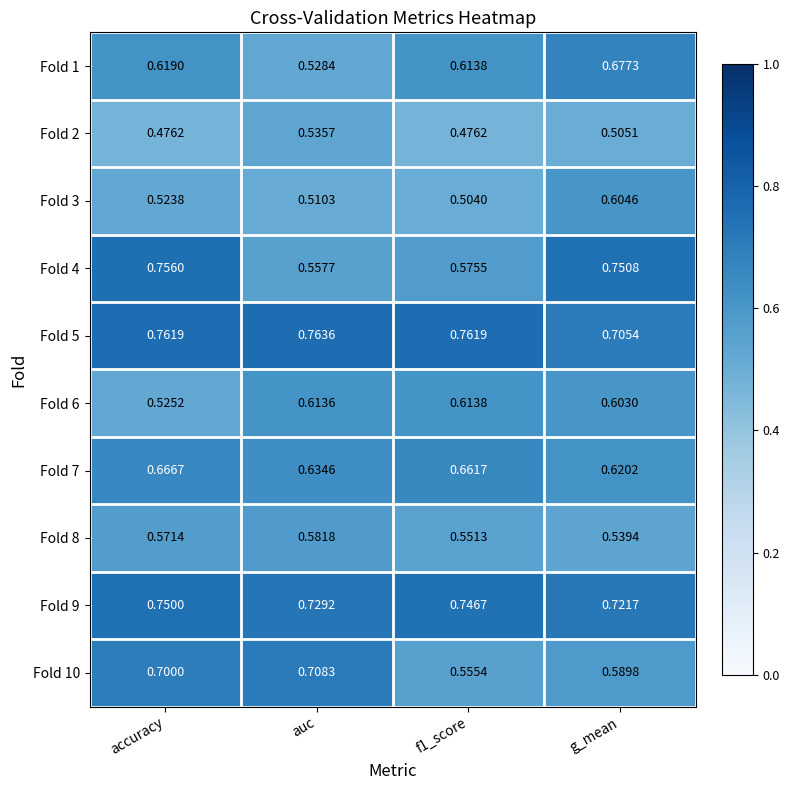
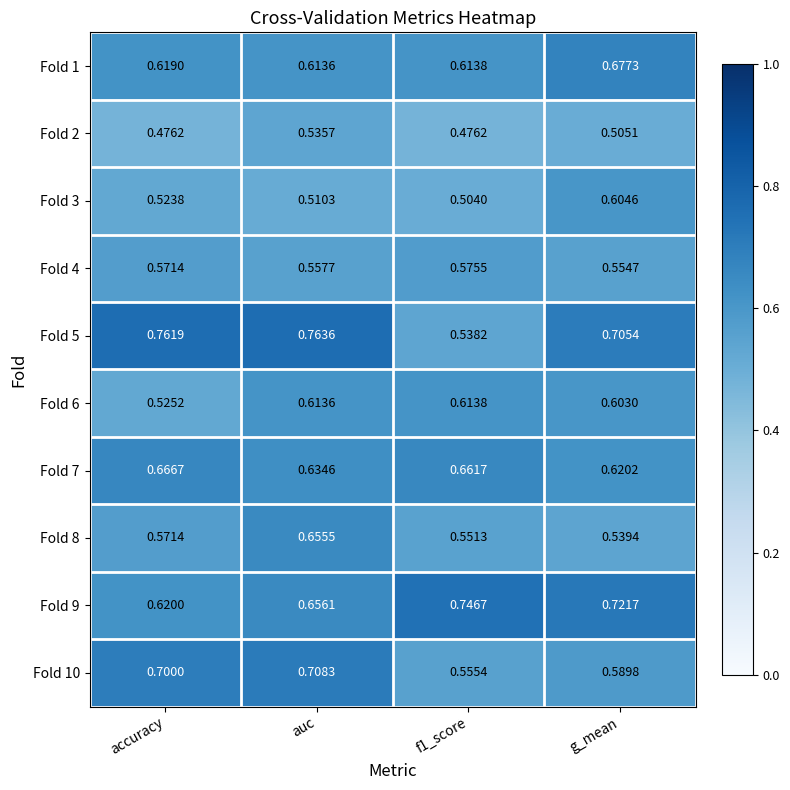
Fold 1, auc: 0.5284 -> 0.6136
Fold 4, accuracy: 0.7560 -> 0.5714
Fold 4, g_mean: 0.7508 -> 0.5547
Fold 5, f1_score: 0.7619 -> 0.5382
Fold 8, auc: 0.5818 -> 0.6555
Fold 9, accuracy: 0.7500 -> 0.6200
Fold 9, auc: 0.7292 -> 0.6561
